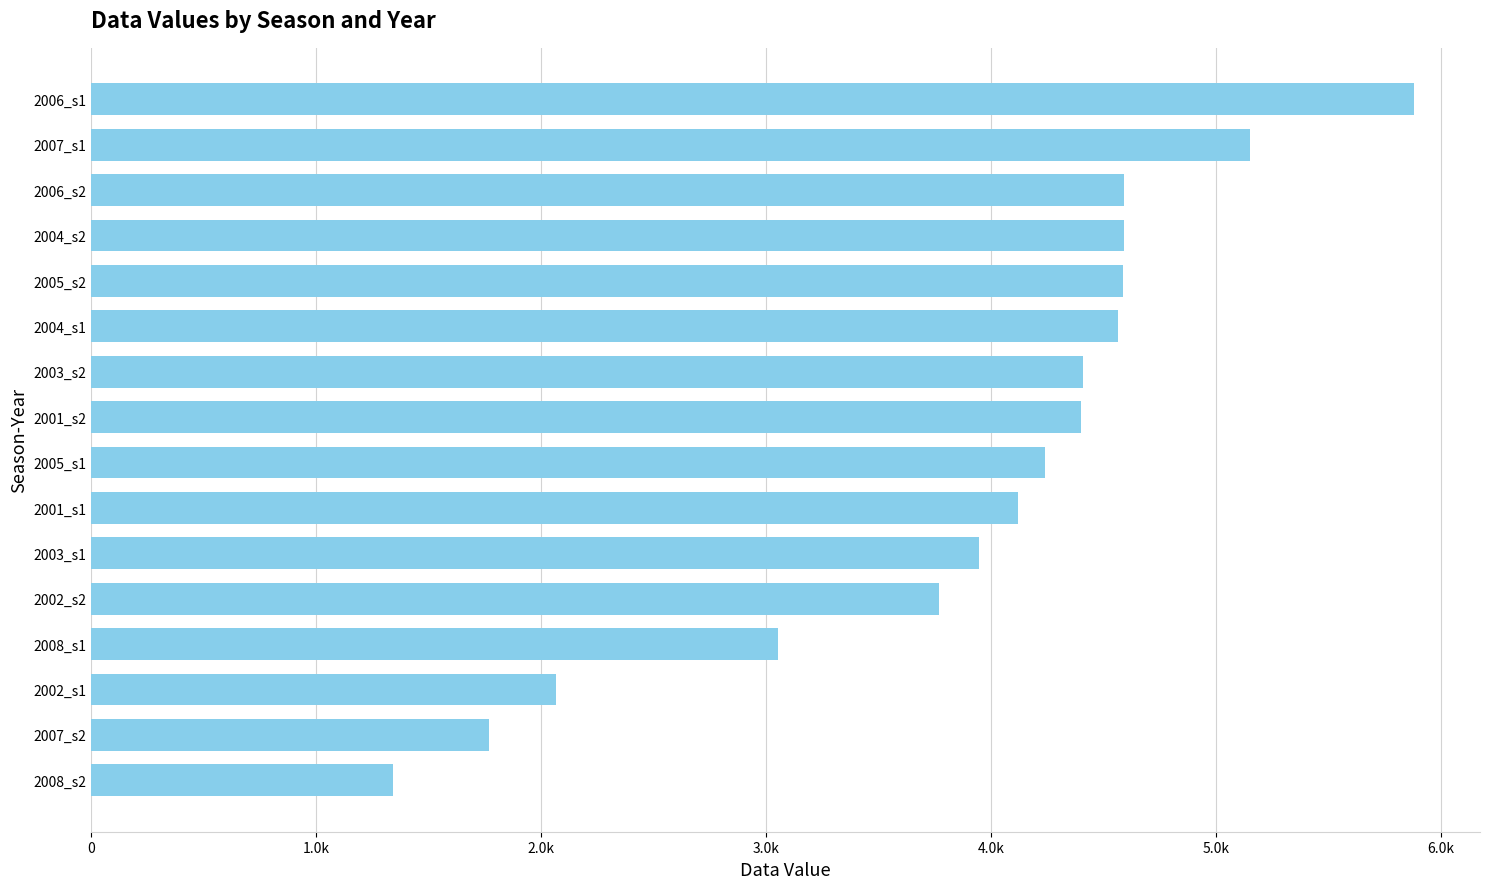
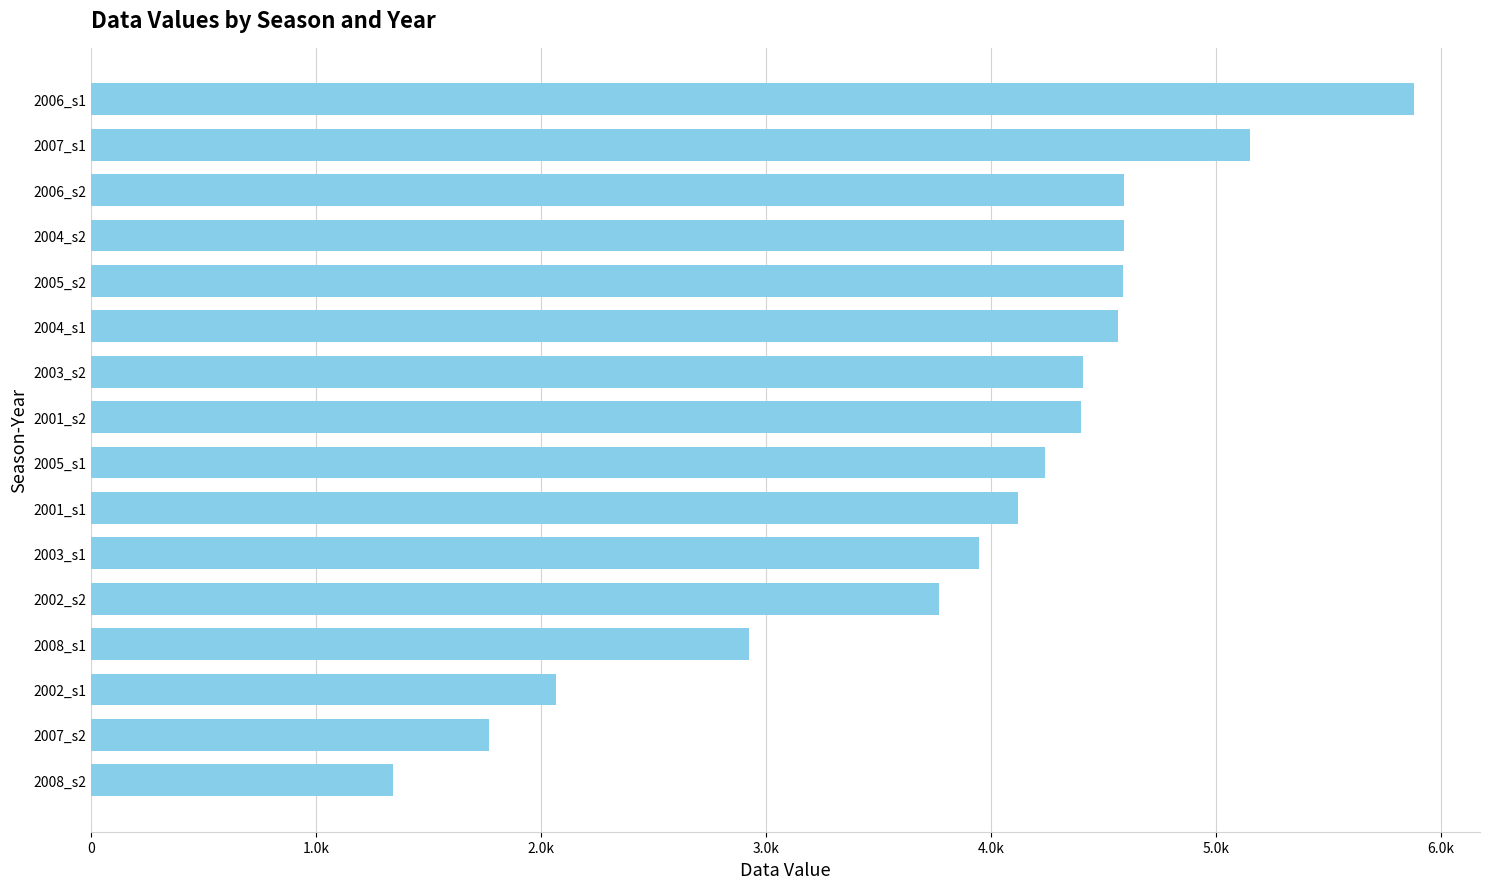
2008_s1: 3050 -> 2920
